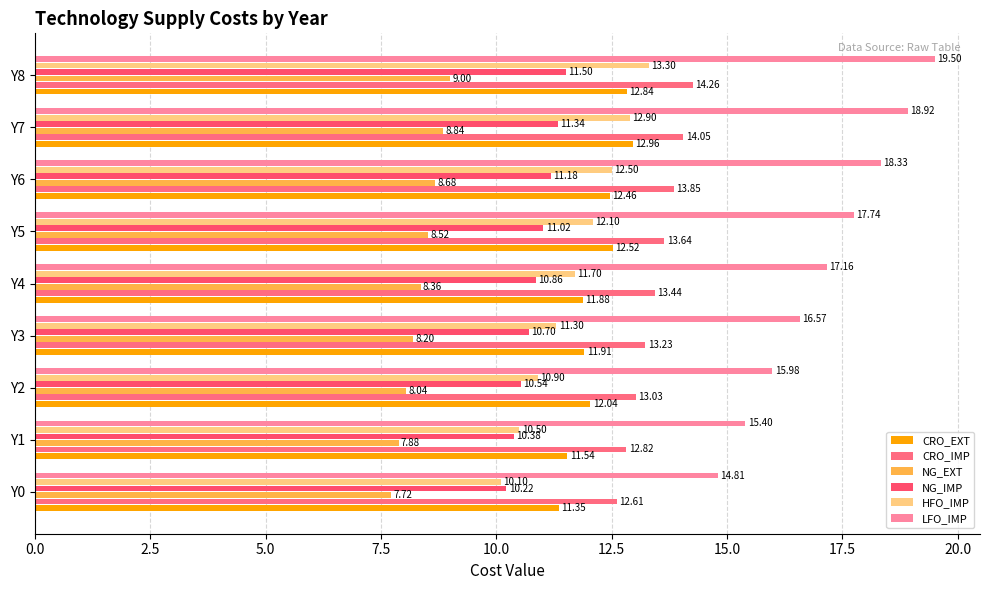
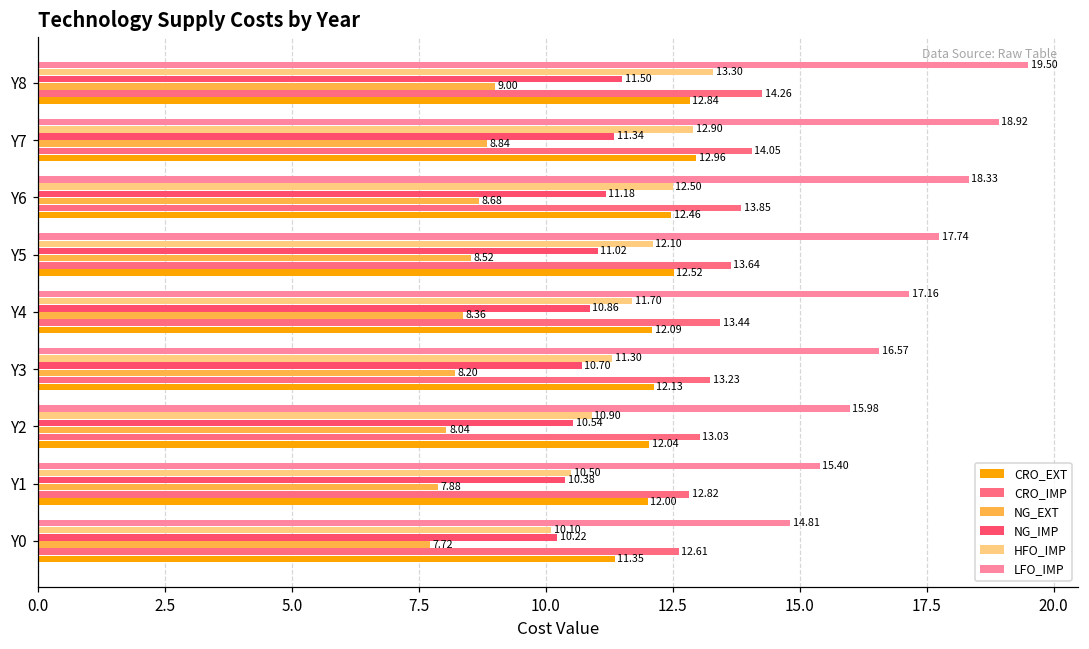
CRO_EXT, Y4: 11.88 -> 12.09
CRO_EXT, Y3: 11.91 -> 12.13
CRO_EXT, Y1: 11.54 -> 12.00
